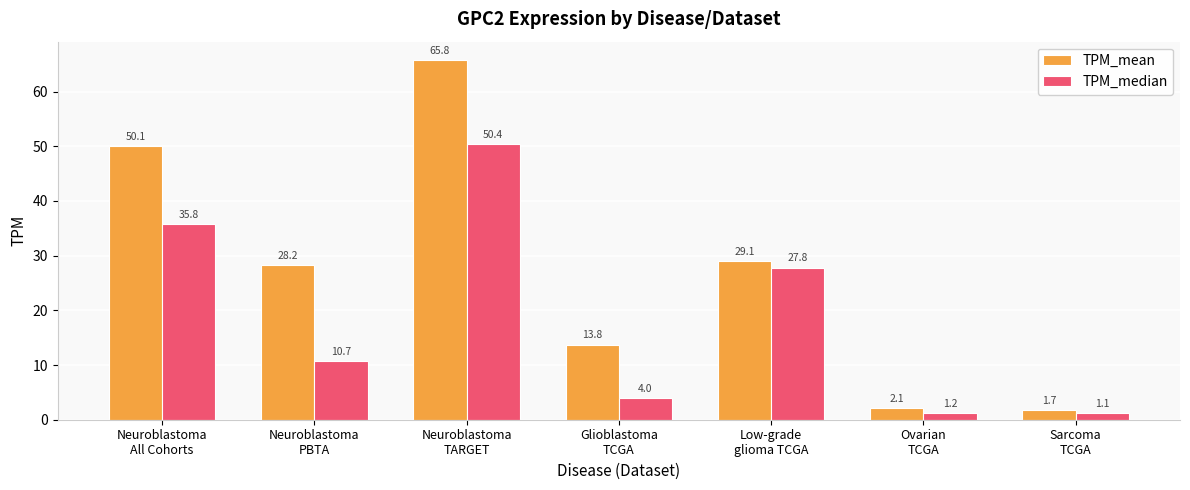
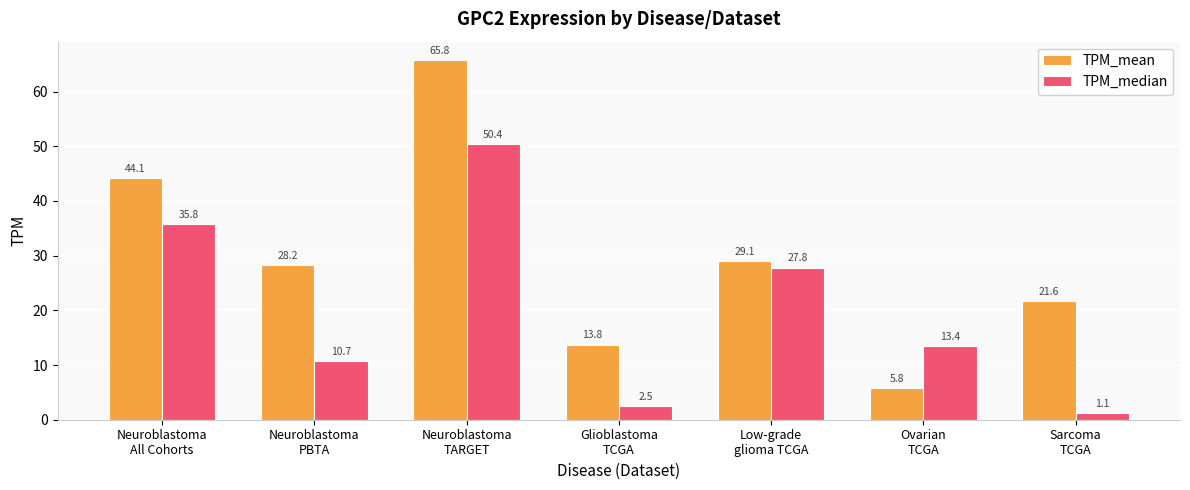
TPM_mean, Neuroblastoma All Cohorts: 50.1 -> 44.1
TPM_median, Glioblastoma TCGA: 4.0 -> 2.5
TPM_mean, Ovarian TCGA: 2.1 -> 5.8
TPM_median, Ovarian TCGA: 1.2 -> 13.4
TPM_mean, Sarcoma TCGA: 1.7 -> 21.6
